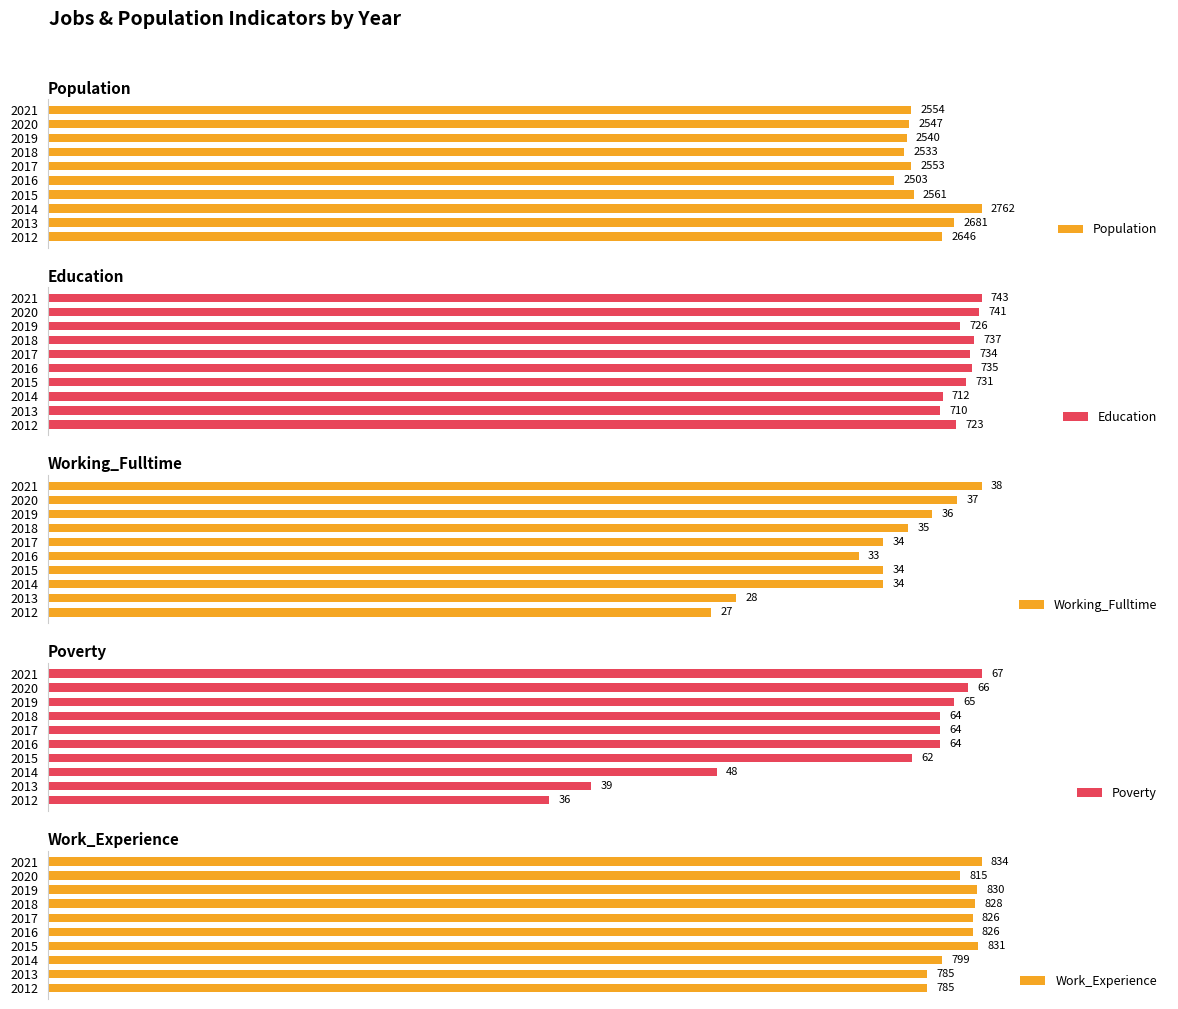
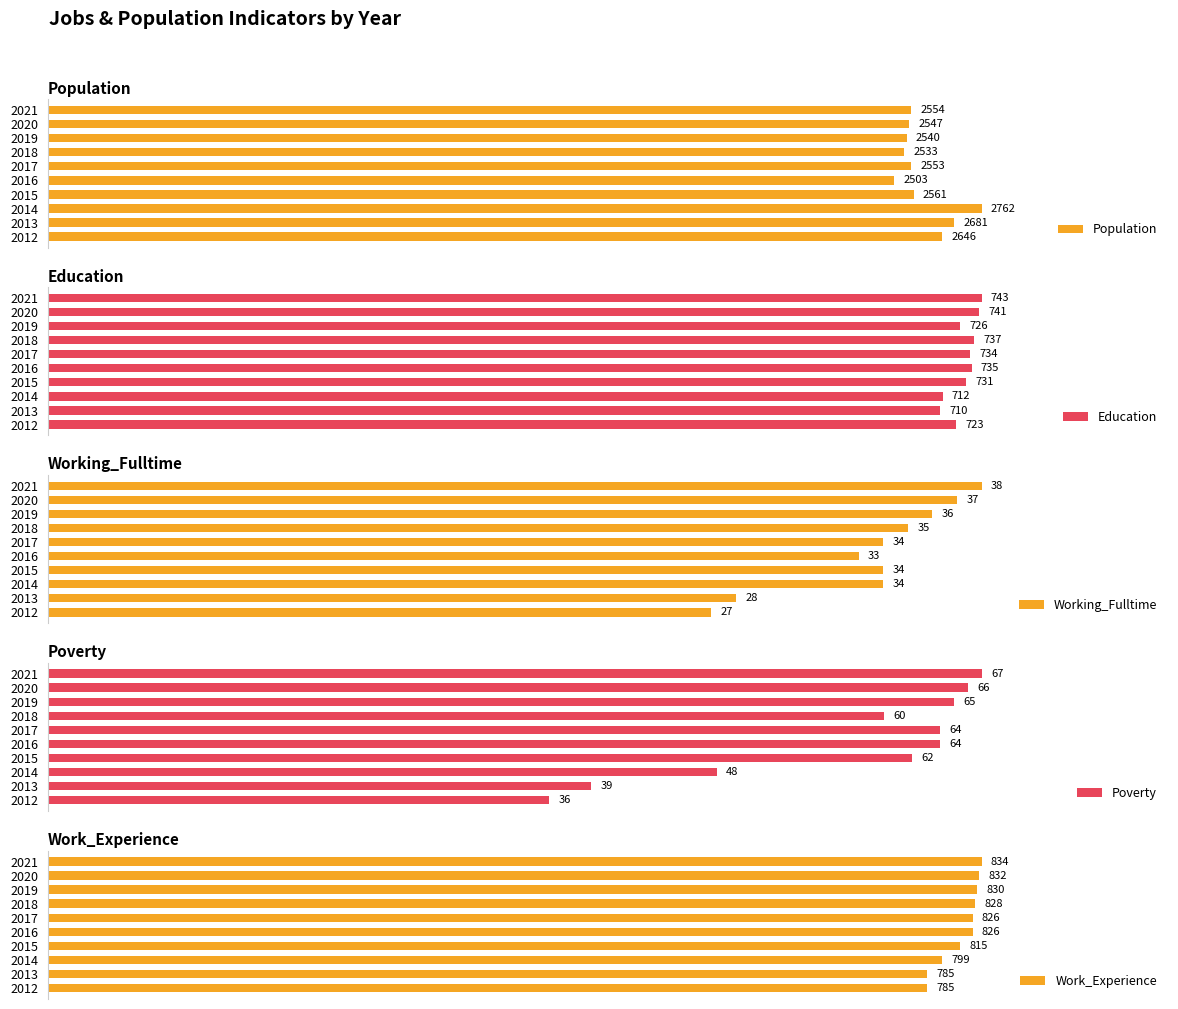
Poverty, 2018: 64 -> 60
Work_Experience, 2020: 815 -> 832
Work_Experience, 2015: 831 -> 815
